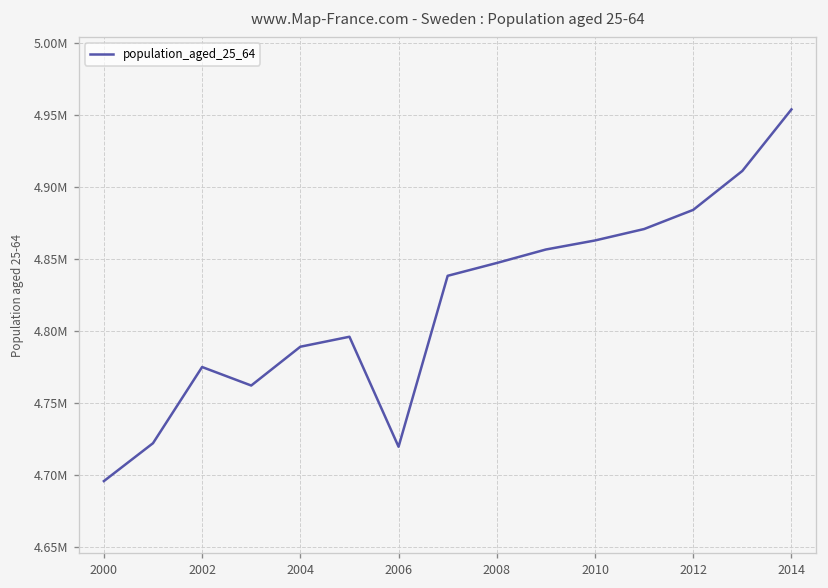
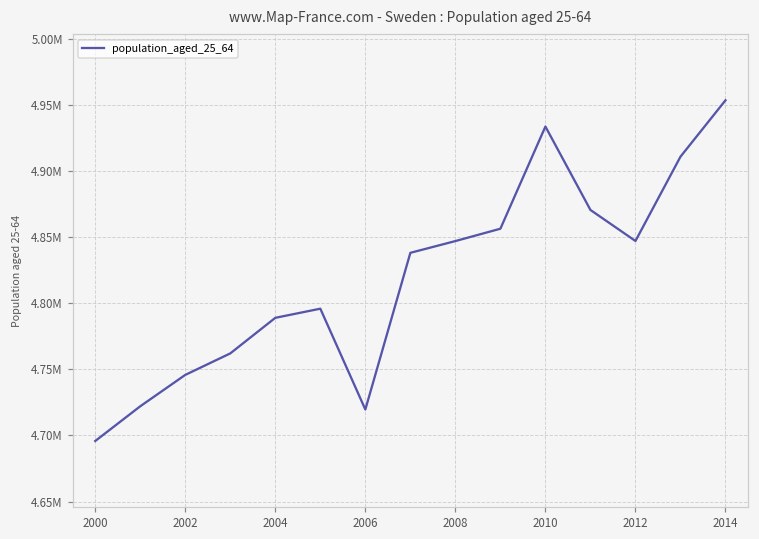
2002: 4775000 -> 4746000
2010: 4863000 -> 4934000
2012: 4884000 -> 4847000
